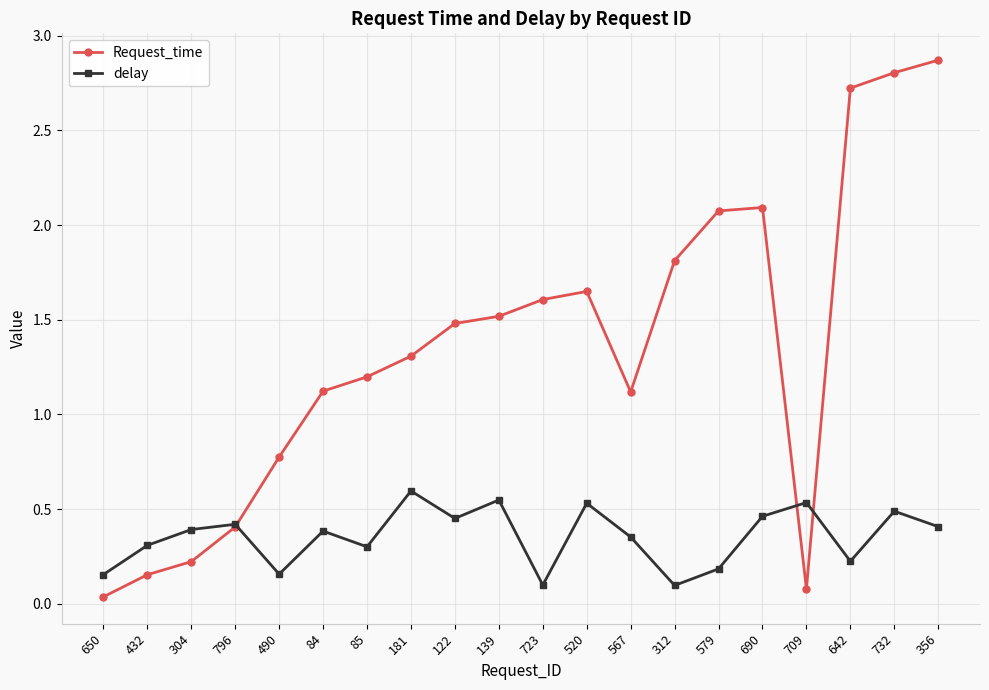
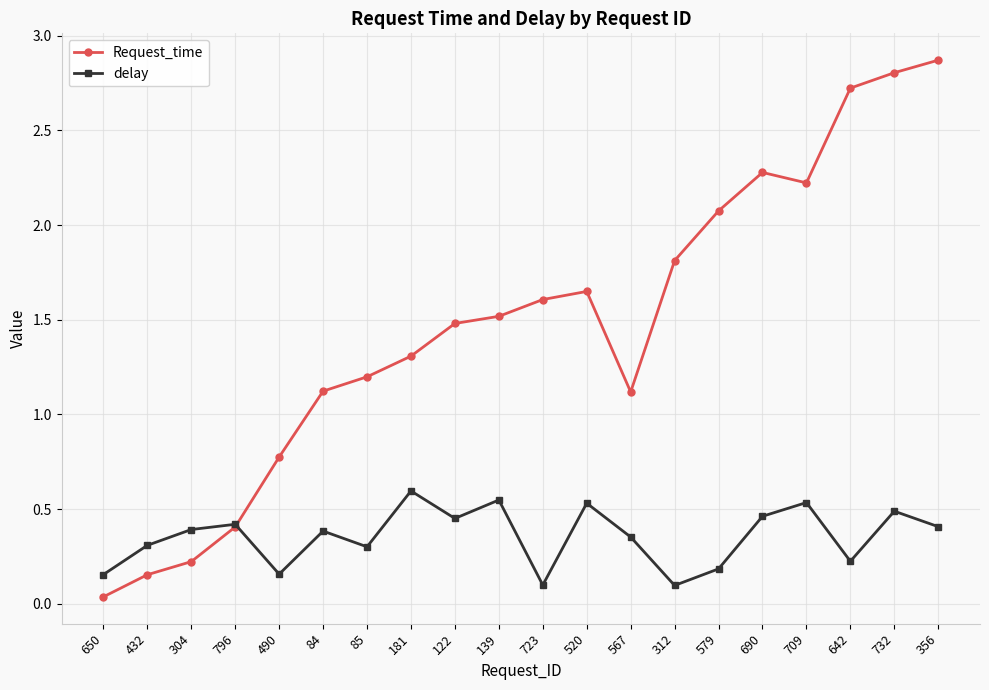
Request_time, 690: 2.09 -> 2.28
Request_time, 709: 0.08 -> 2.22
